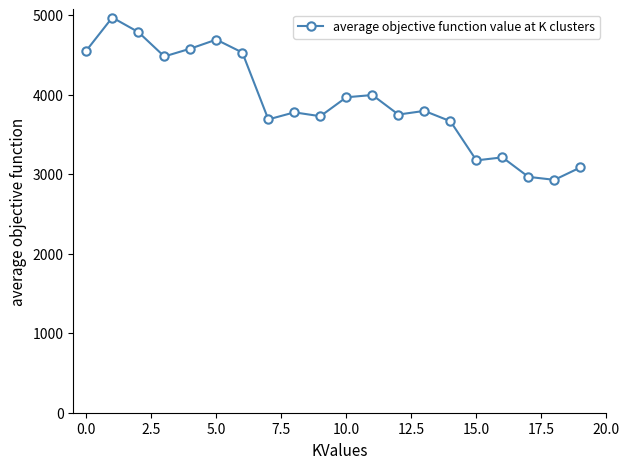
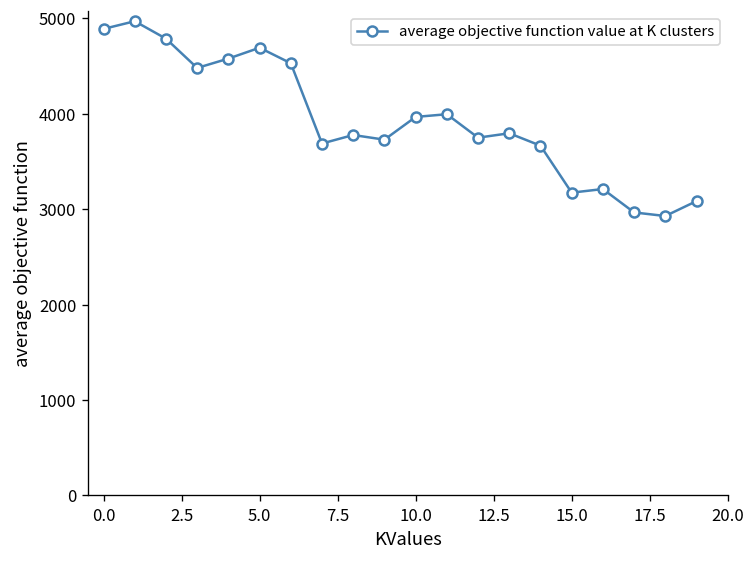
0.0: 4600 -> 4900
